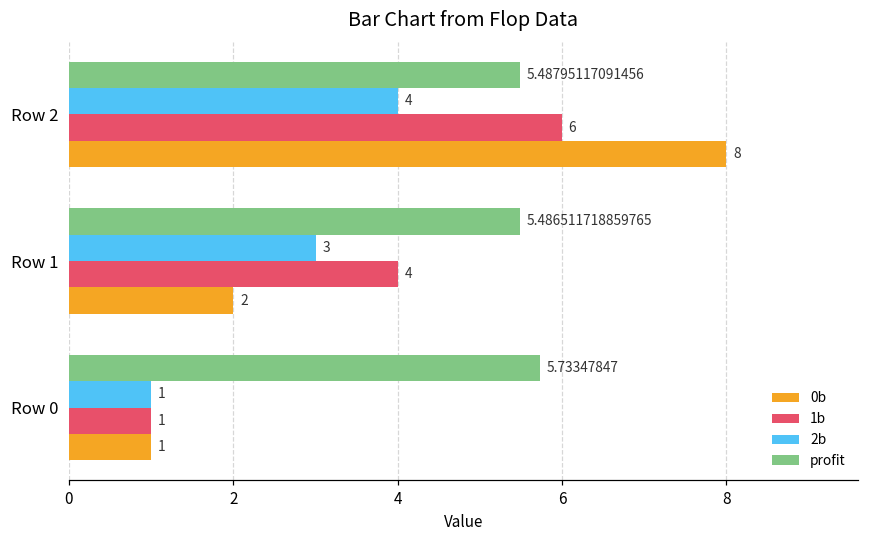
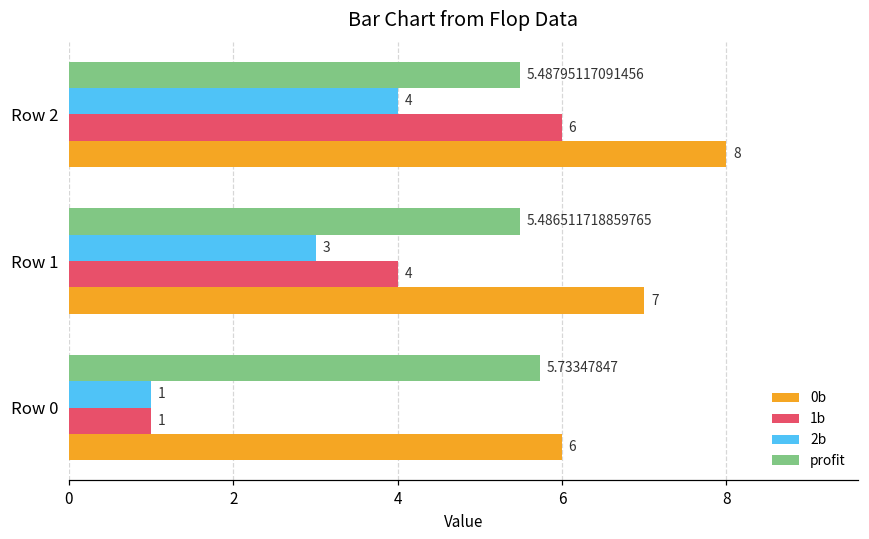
0b, Row 1: 2 -> 7
0b, Row 0: 1 -> 6
